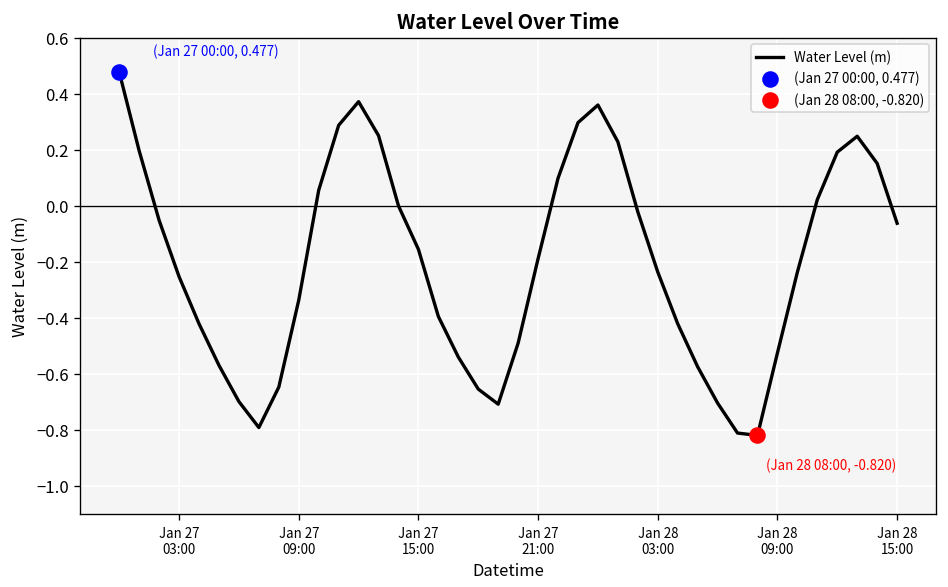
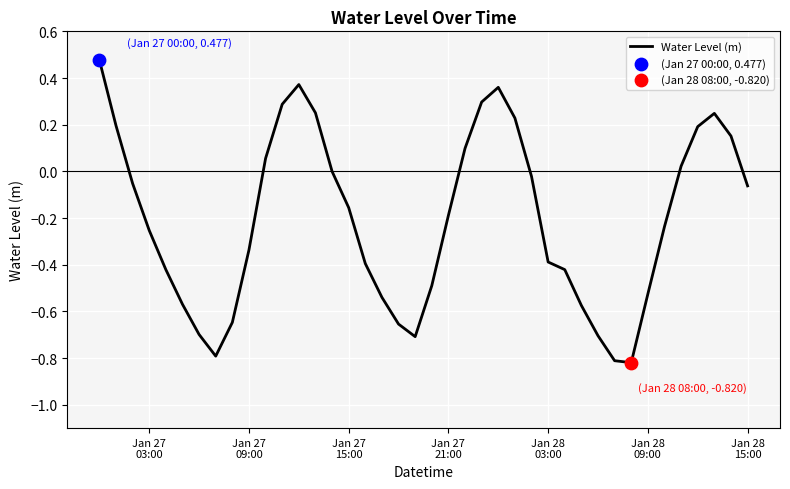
Water Level (m), Jan 28 03:00: -0.24 -> -0.39
